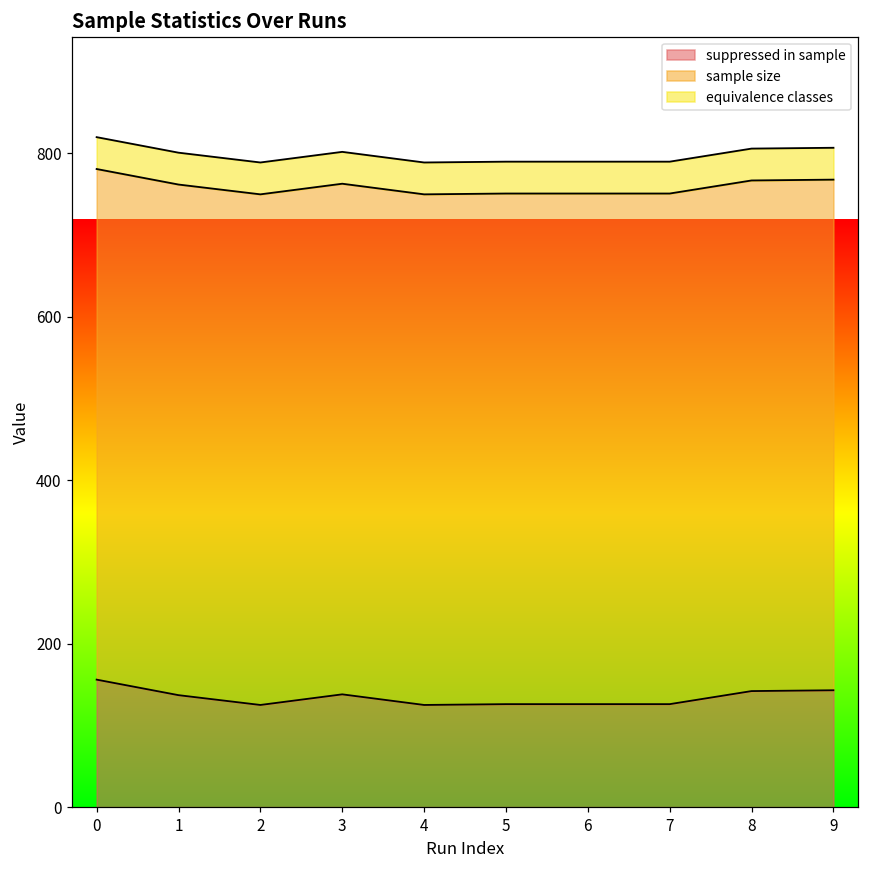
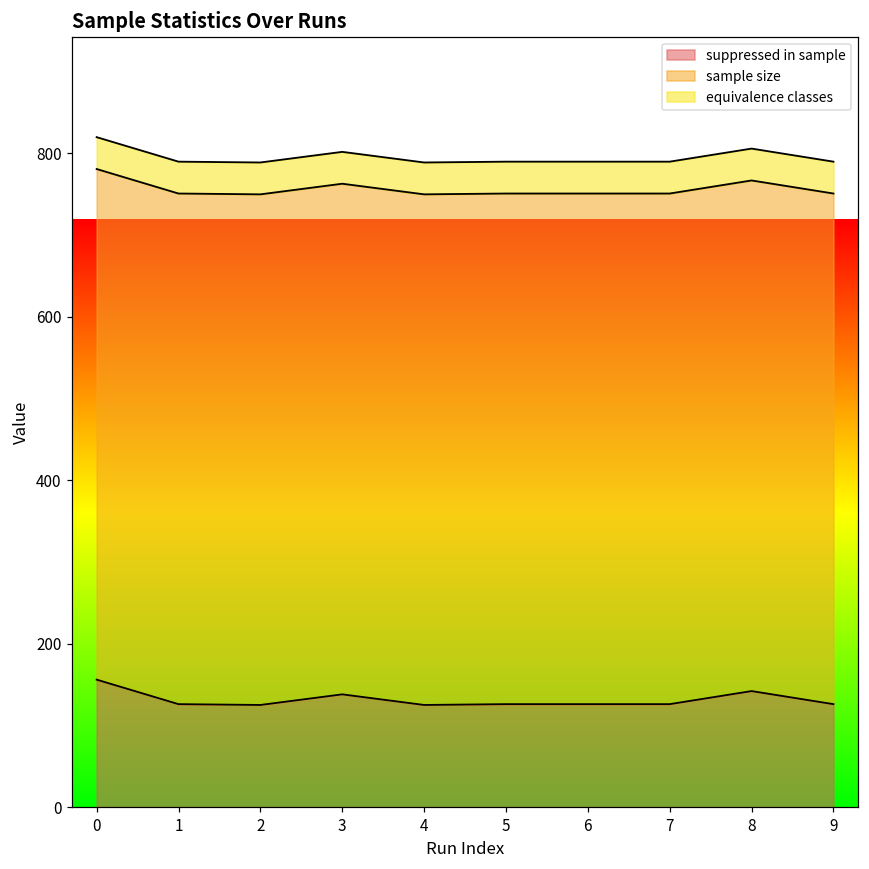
suppressed in sample, 1: 140 -> 130
suppressed in sample, 9: 140 -> 130
